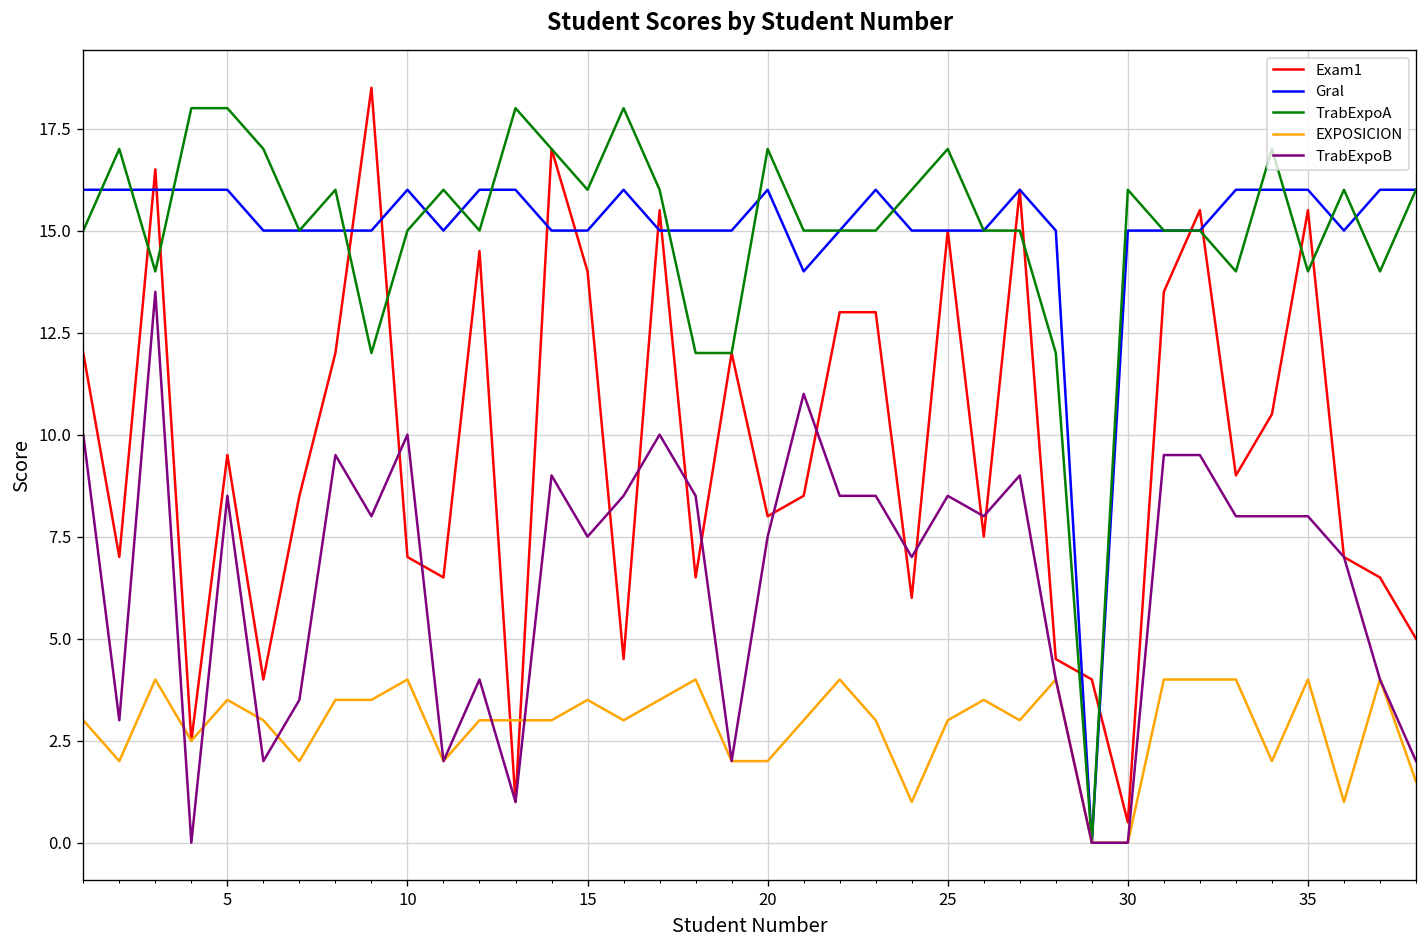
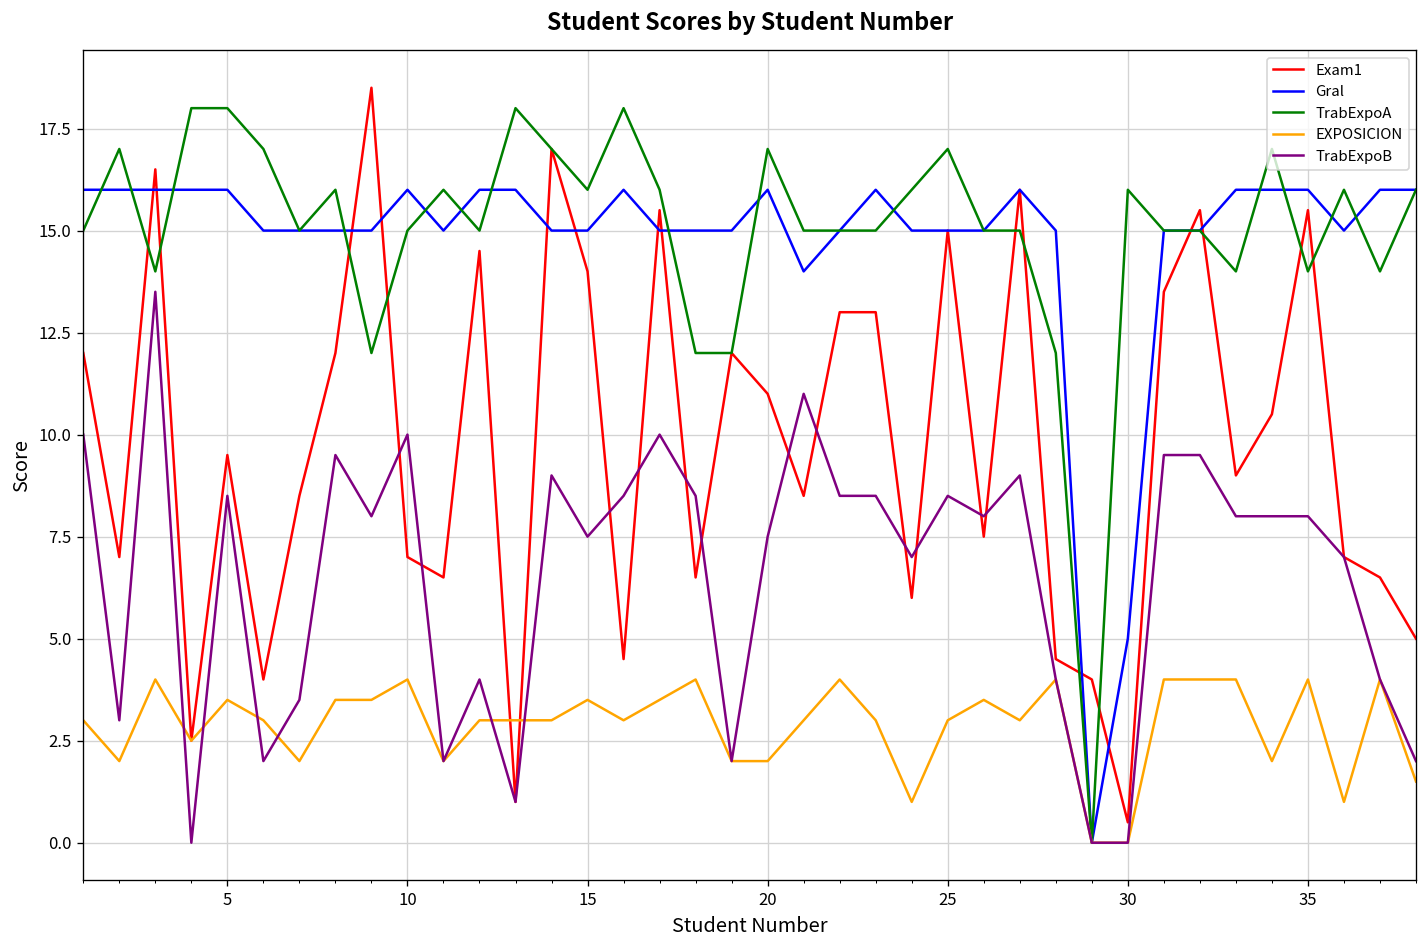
Exam1, 20: 8 -> 11
Gral, 30: 15 -> 5
